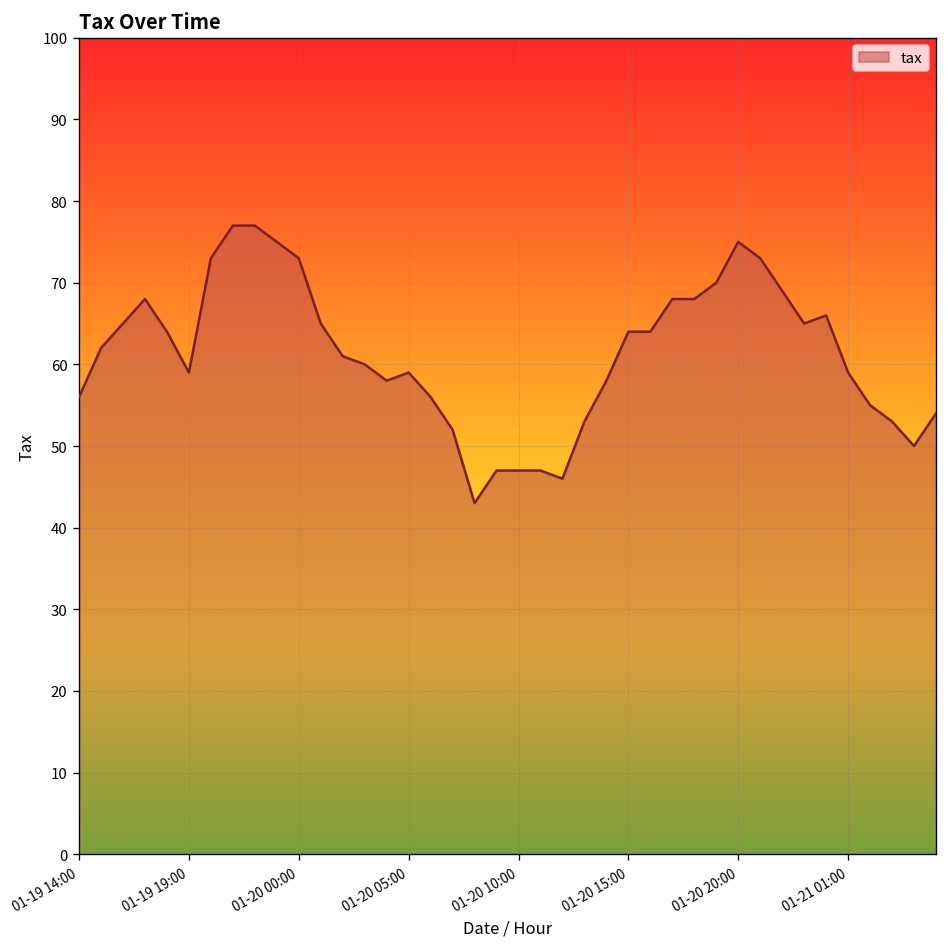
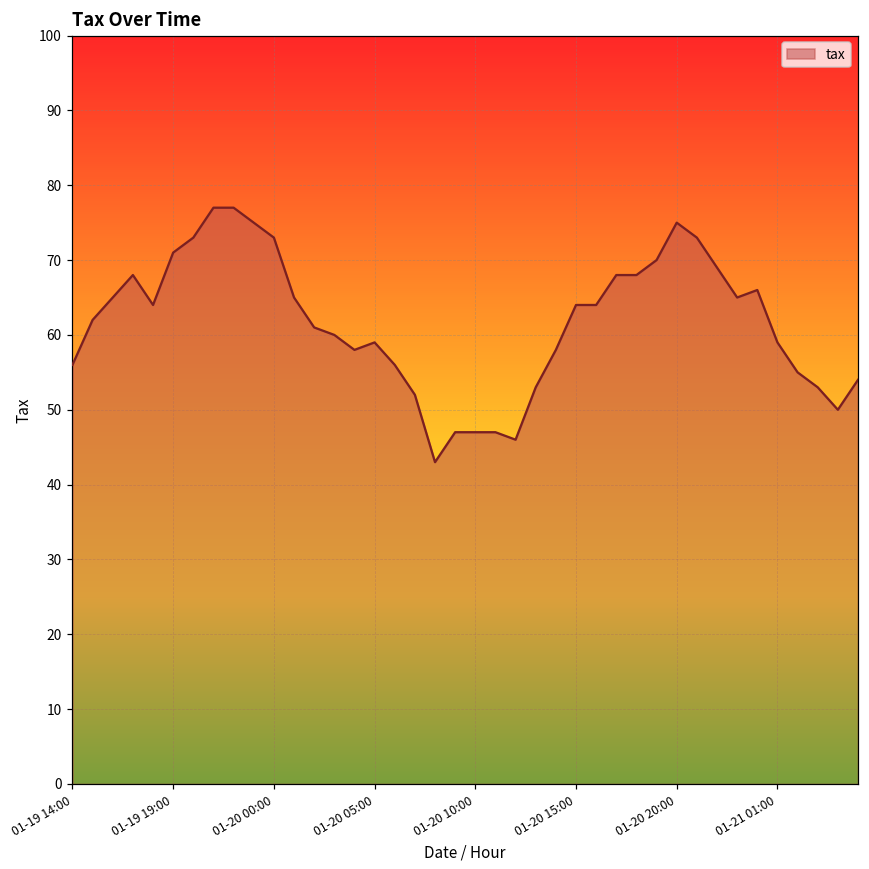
01-19 19:00: 59 -> 71
